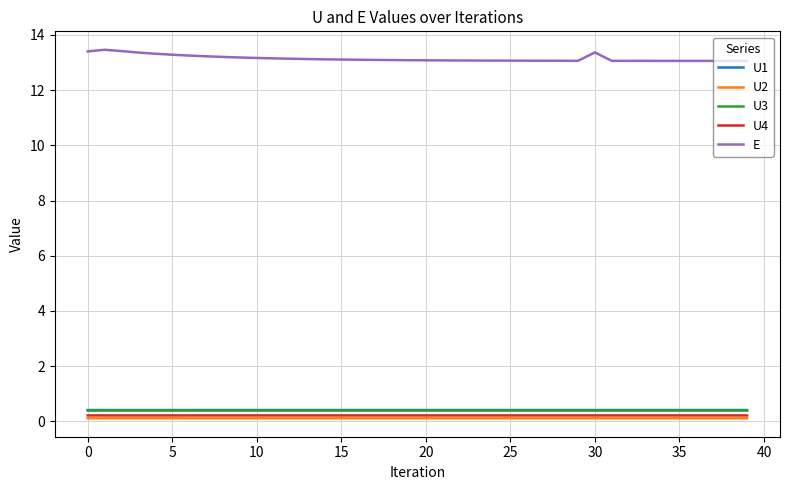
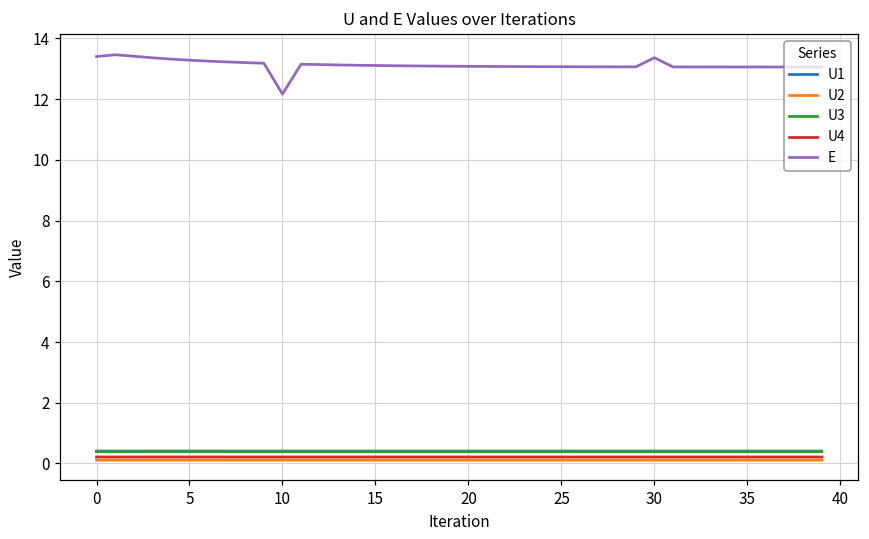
E, 10: 13.2 -> 12.2
